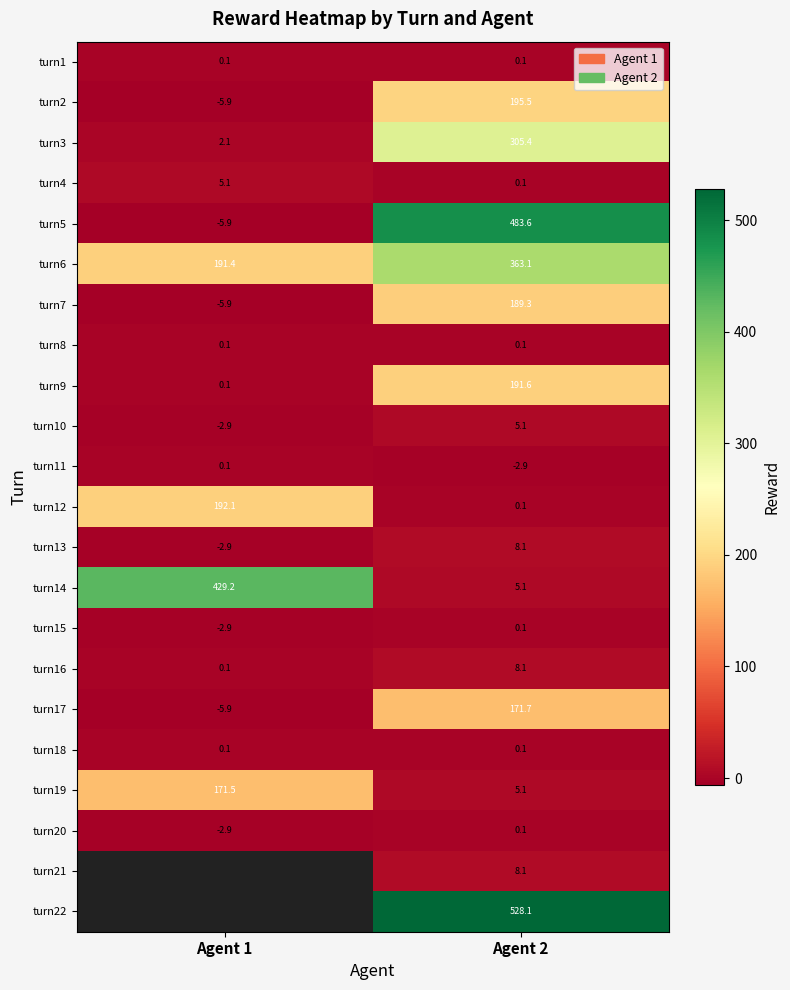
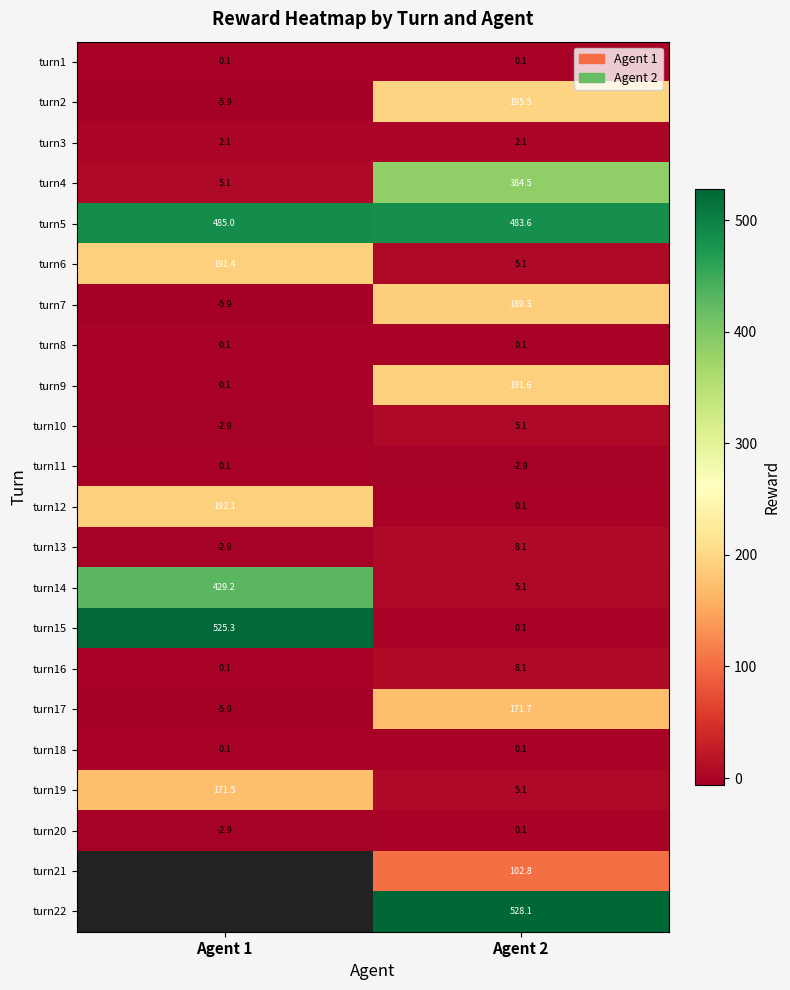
turn3, Agent 2: 305.4 -> 2.1
turn4, Agent 2: 0.1 -> 384.5
turn5, Agent 1: -5.9 -> 485.0
turn6, Agent 2: 363.1 -> 5.1
turn15, Agent 1: -2.9 -> 525.3
turn21, Agent 2: 8.1 -> 102.8
